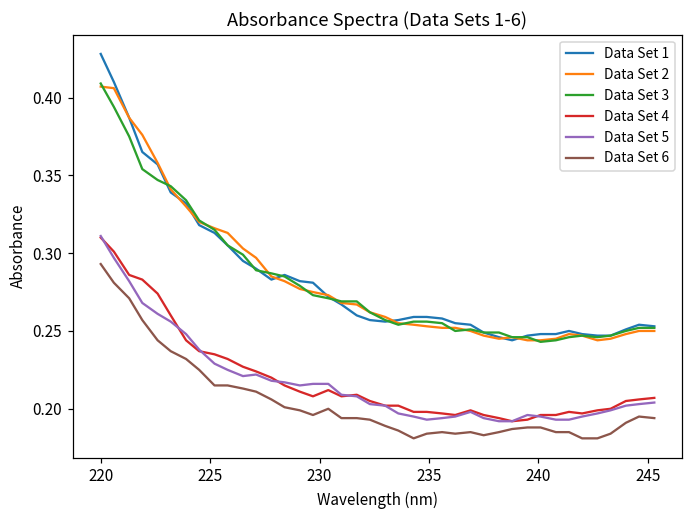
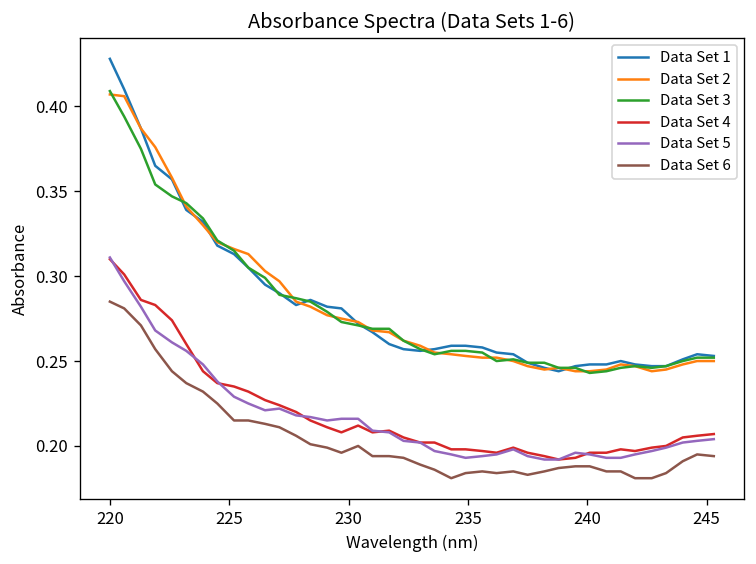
Data Set 6, 220: 0.293 -> 0.285
